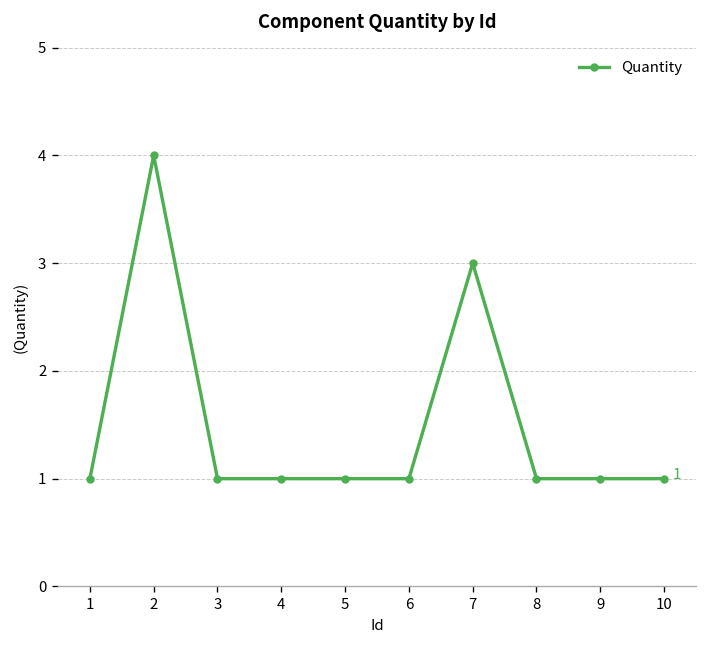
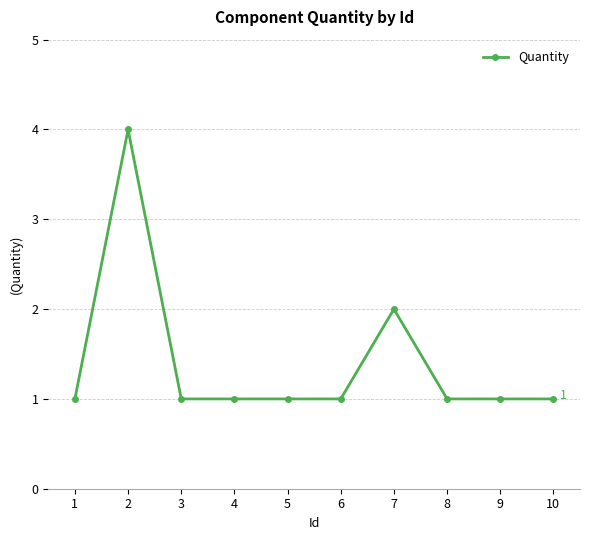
7: 3 -> 2
